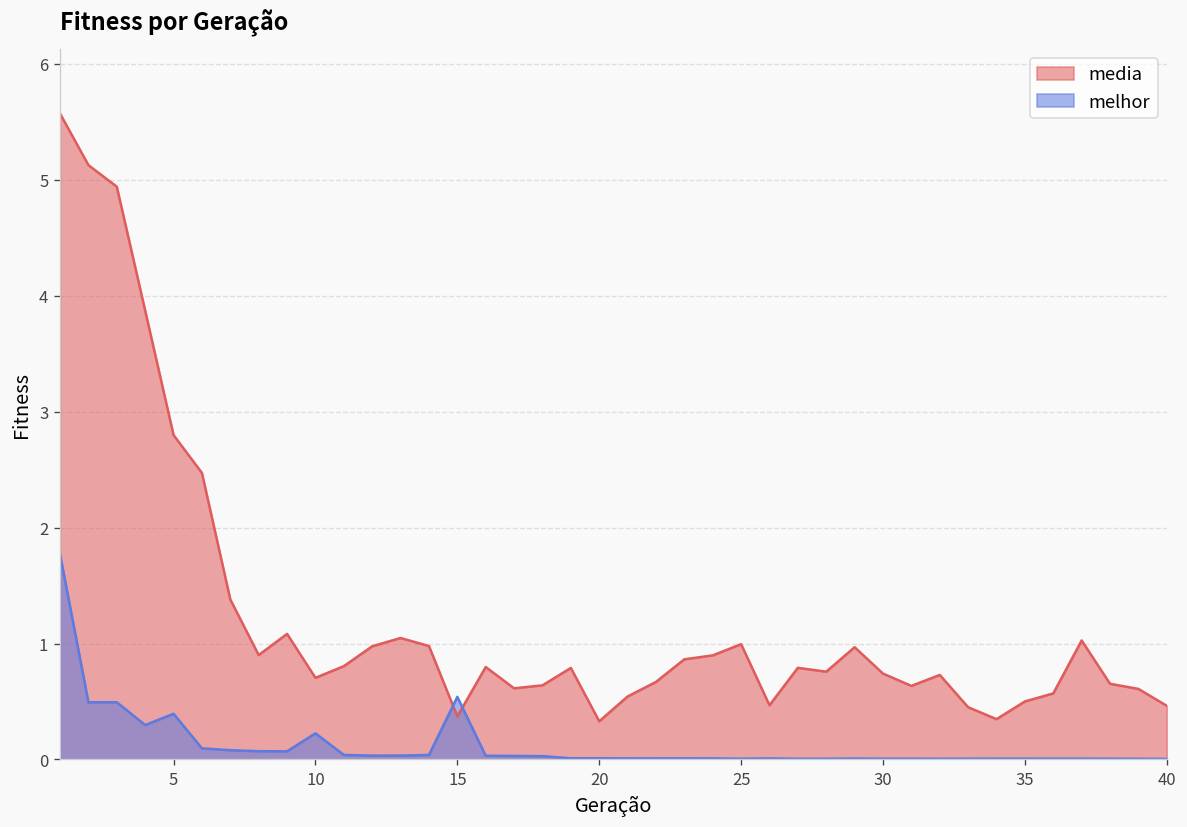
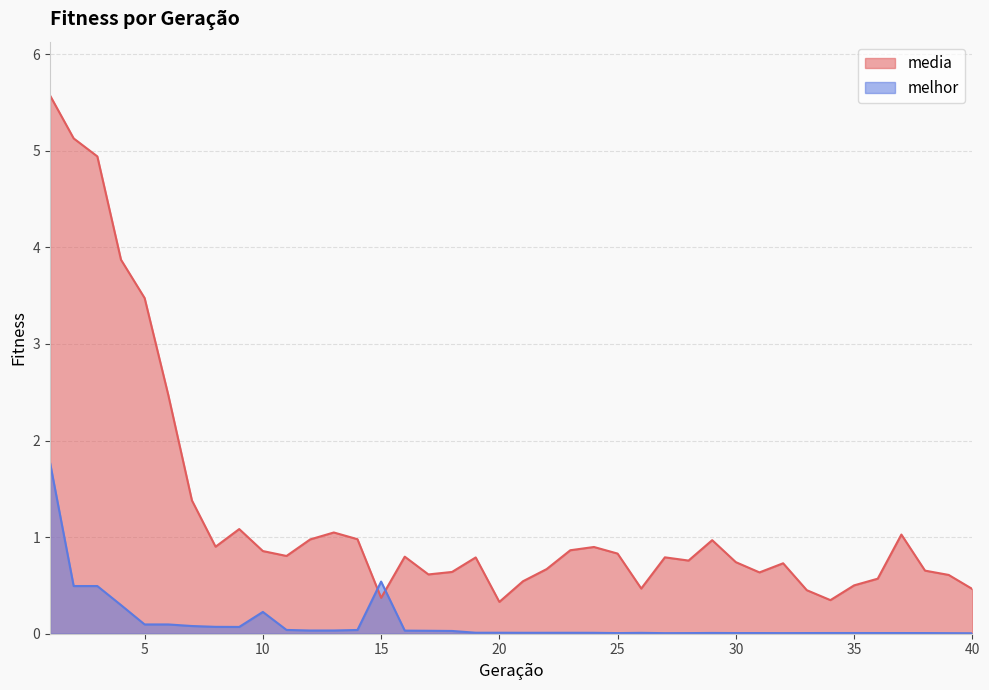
media, 5: 2.8 -> 3.5
melhor, 5: 0.4 -> 0.1
media, 10: 0.7 -> 0.9
media, 25: 1.0 -> 0.8
